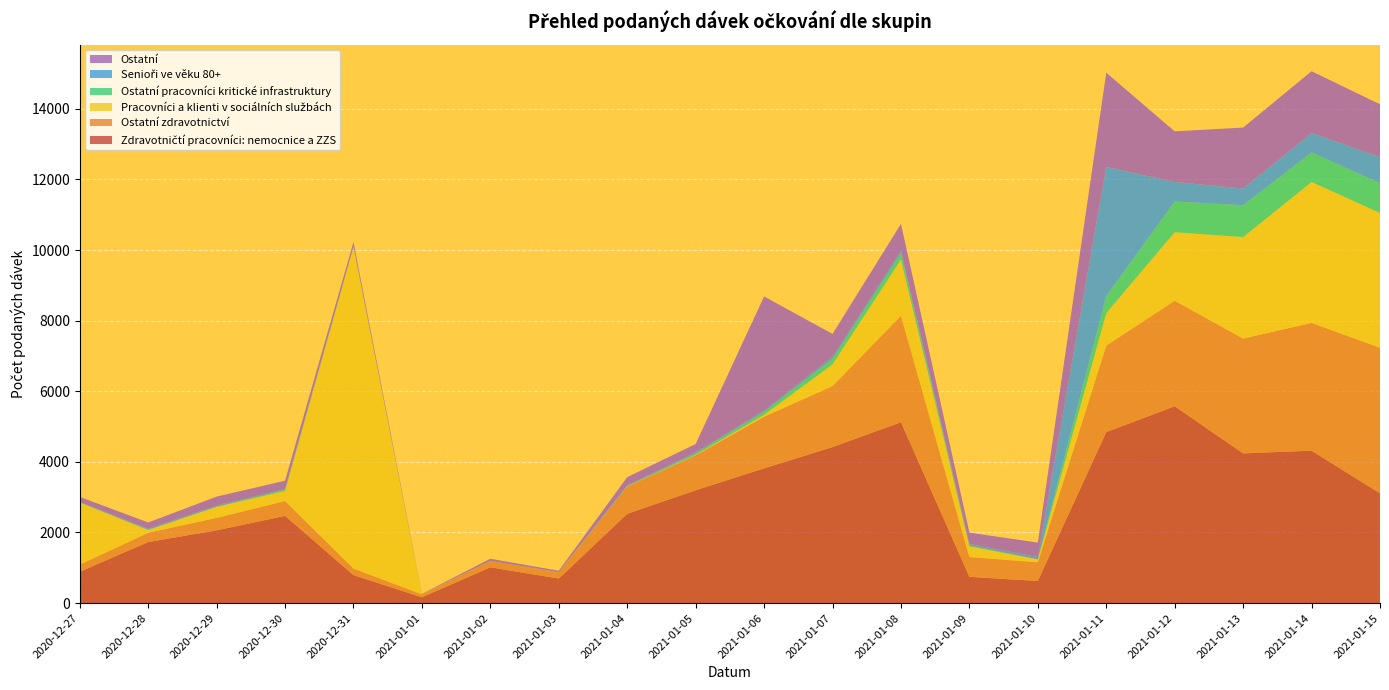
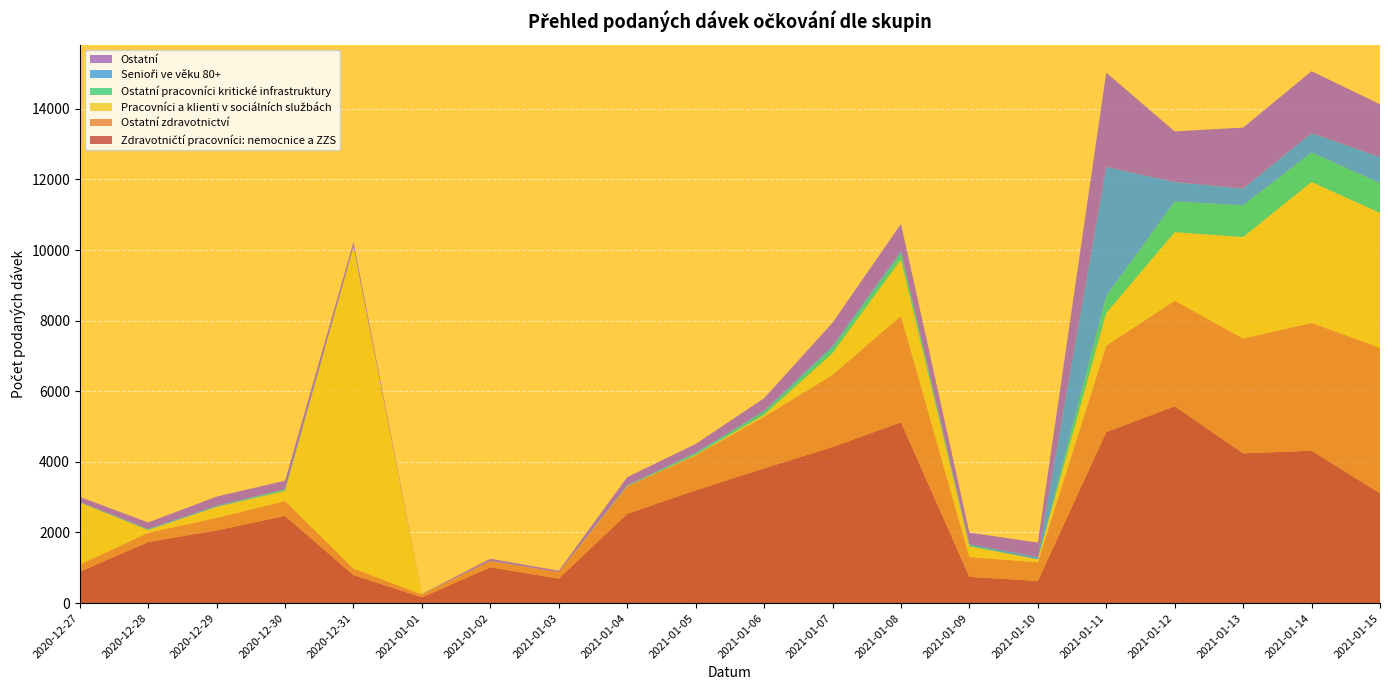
Ostatní, 2021-01-06: 3200 -> 300
Ostatní zdravotnictví, 2021-01-07: 1700 -> 2000
